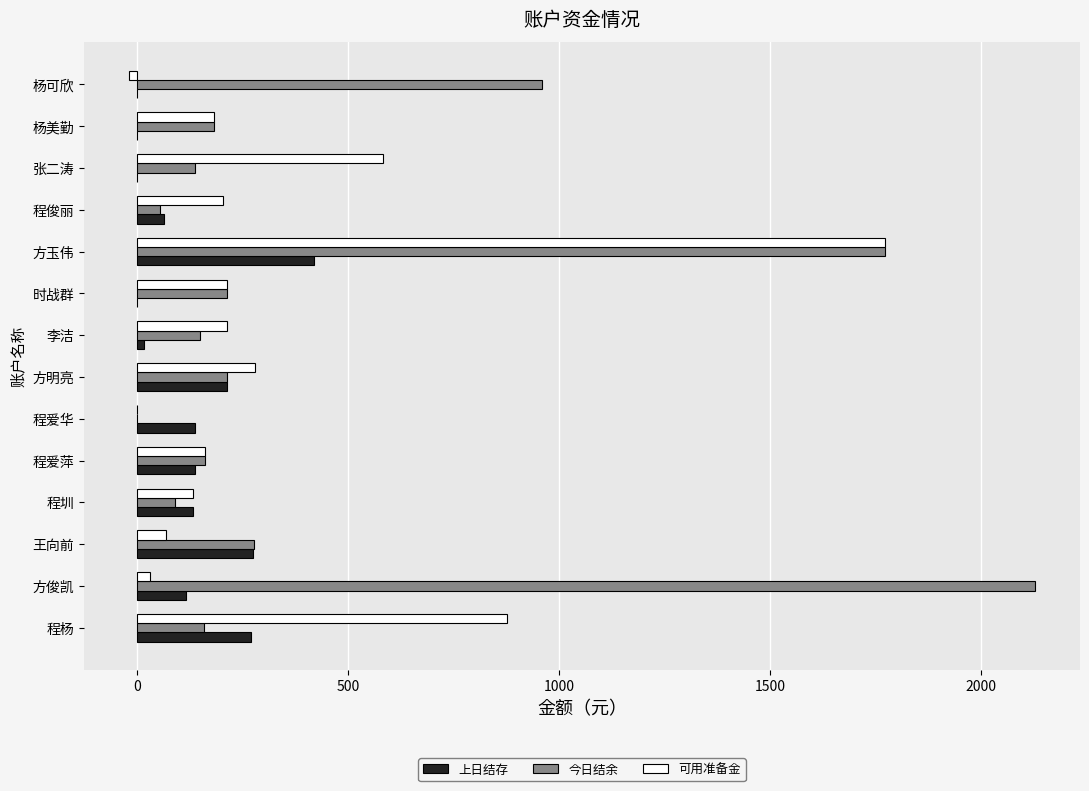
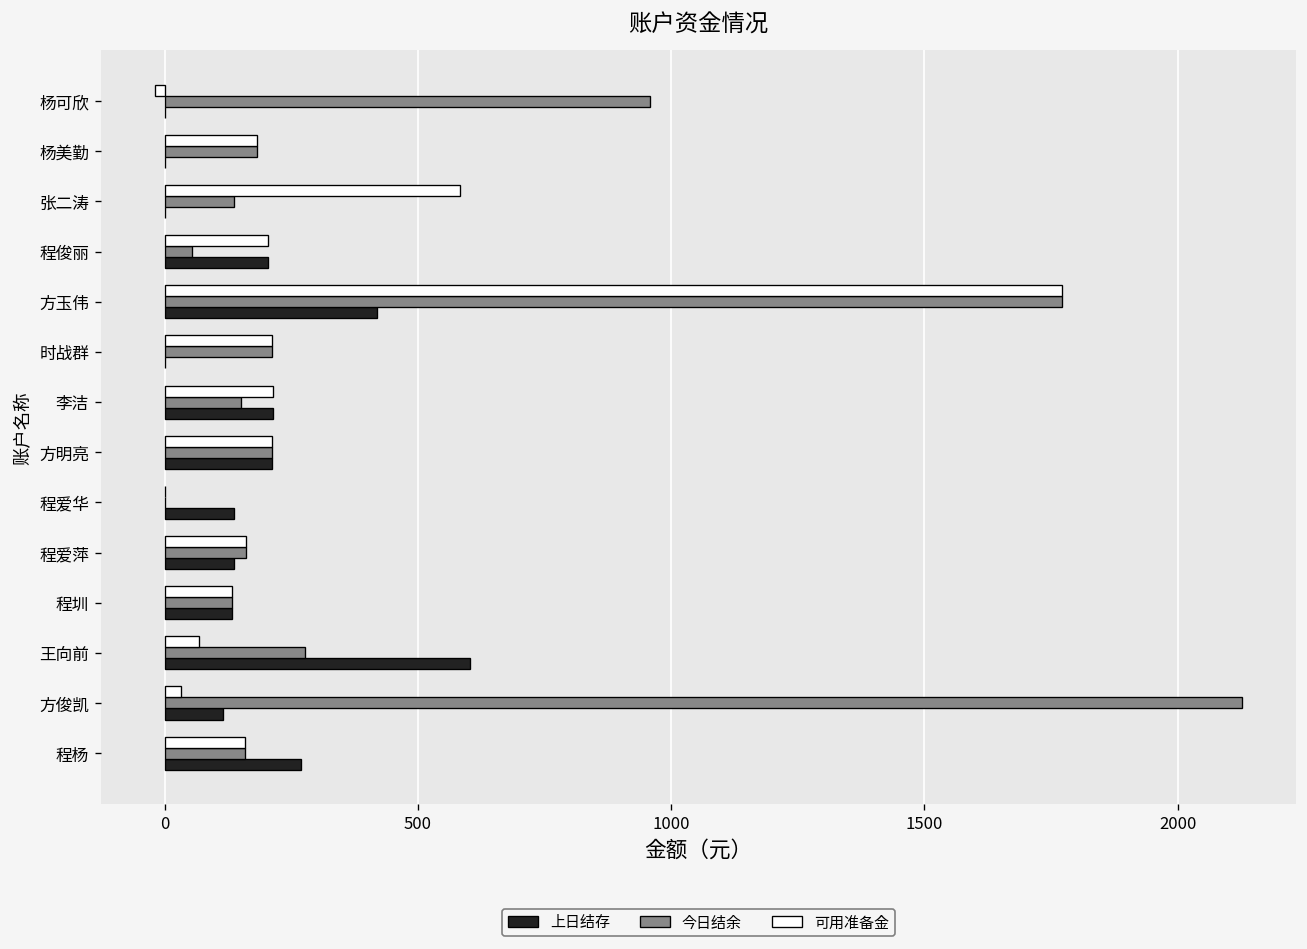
上日结存, 程俊丽: 60 -> 200
上日结存, 李洁: 20 -> 210
可用准备金, 方明亮: 280 -> 210
今日结余, 程圳: 90 -> 130
上日结存, 王向前: 280 -> 600
可用准备金, 程杨: 880 -> 160
